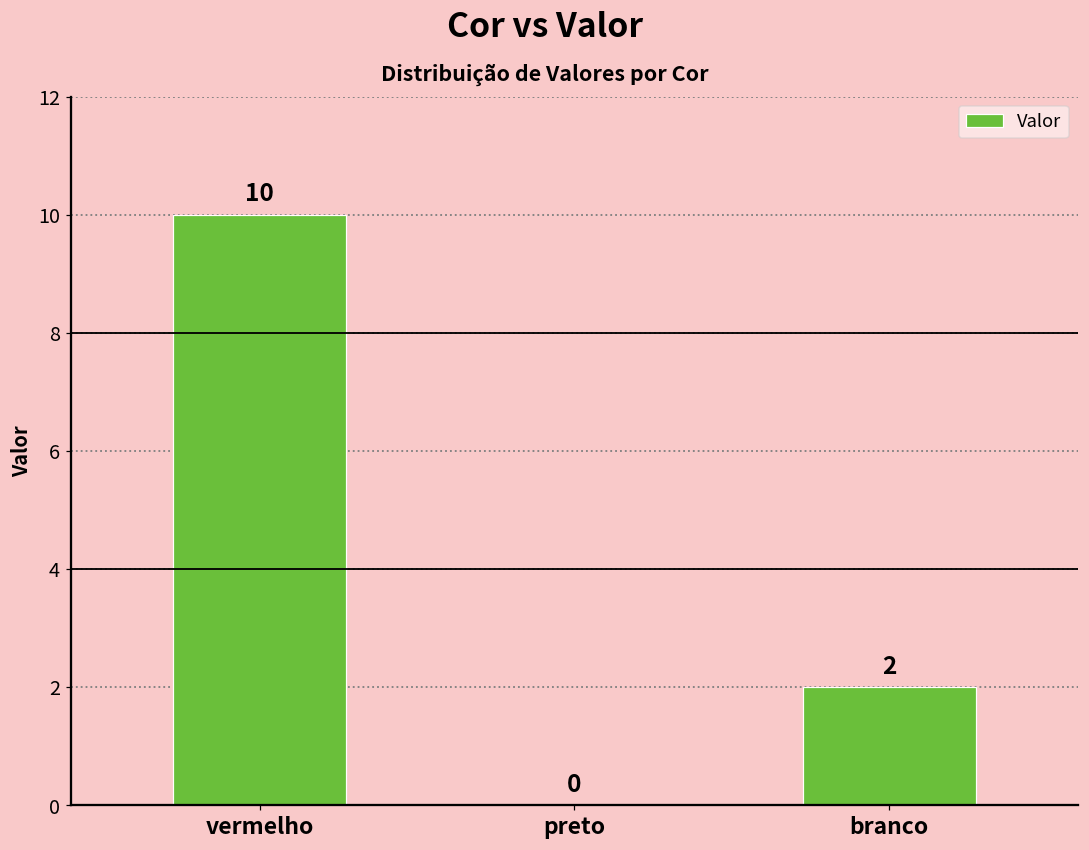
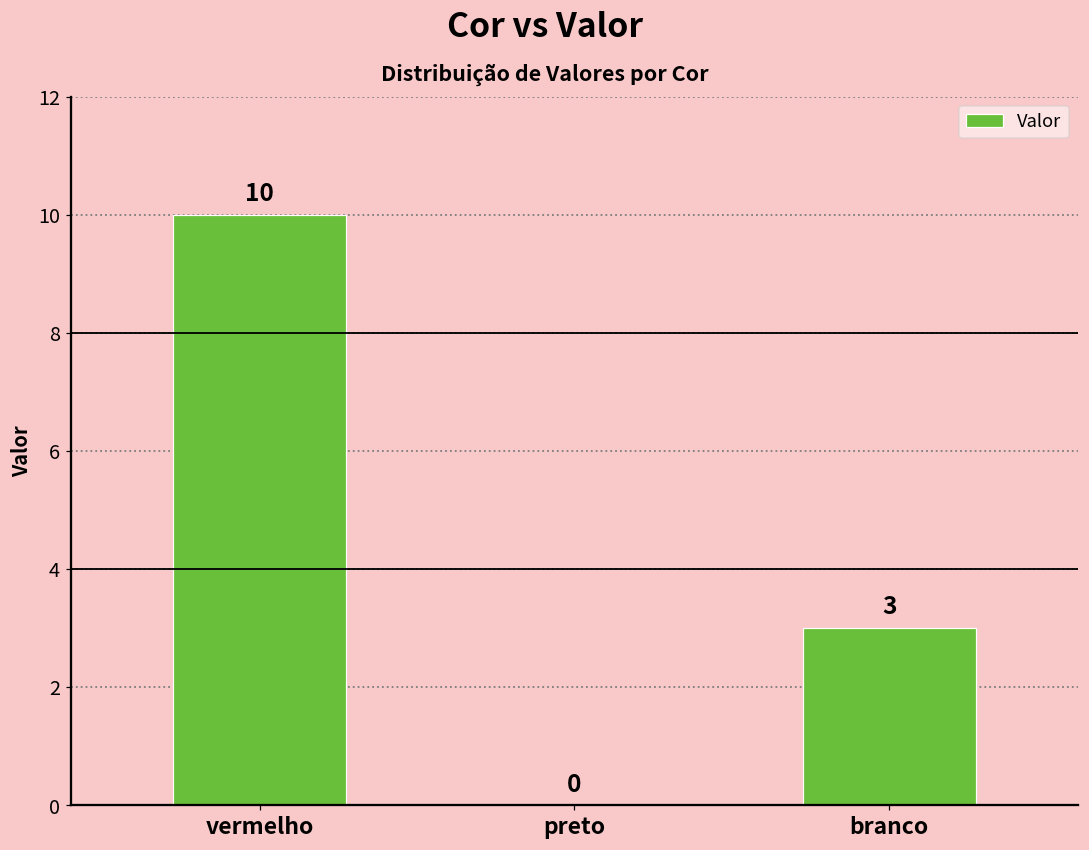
branco: 2 -> 3
